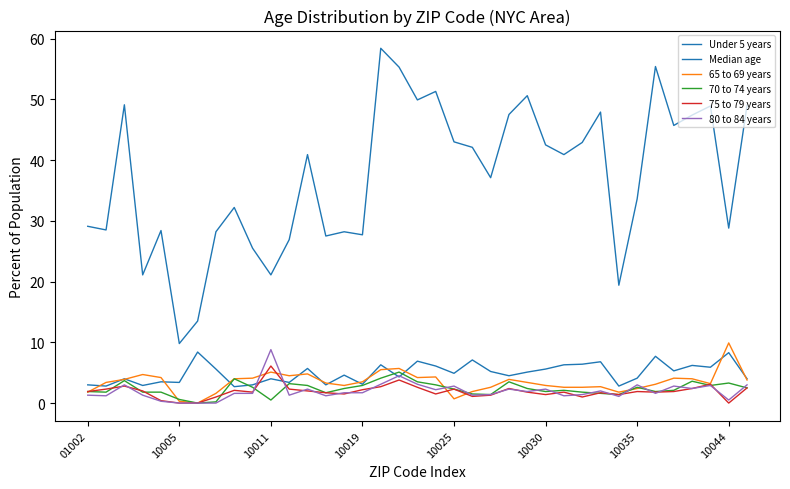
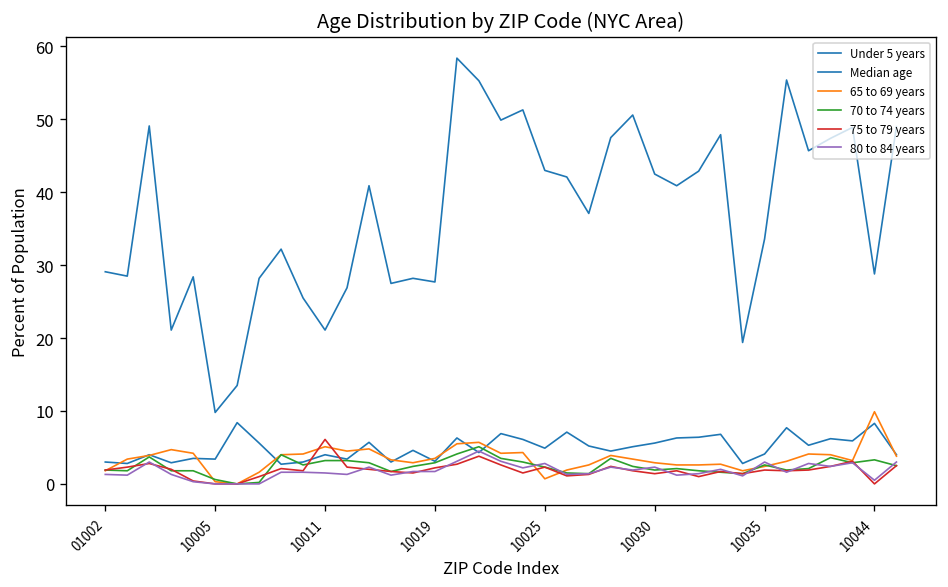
70 to 74 years, 10011: 1 -> 3
80 to 84 years, 10011: 9 -> 2
